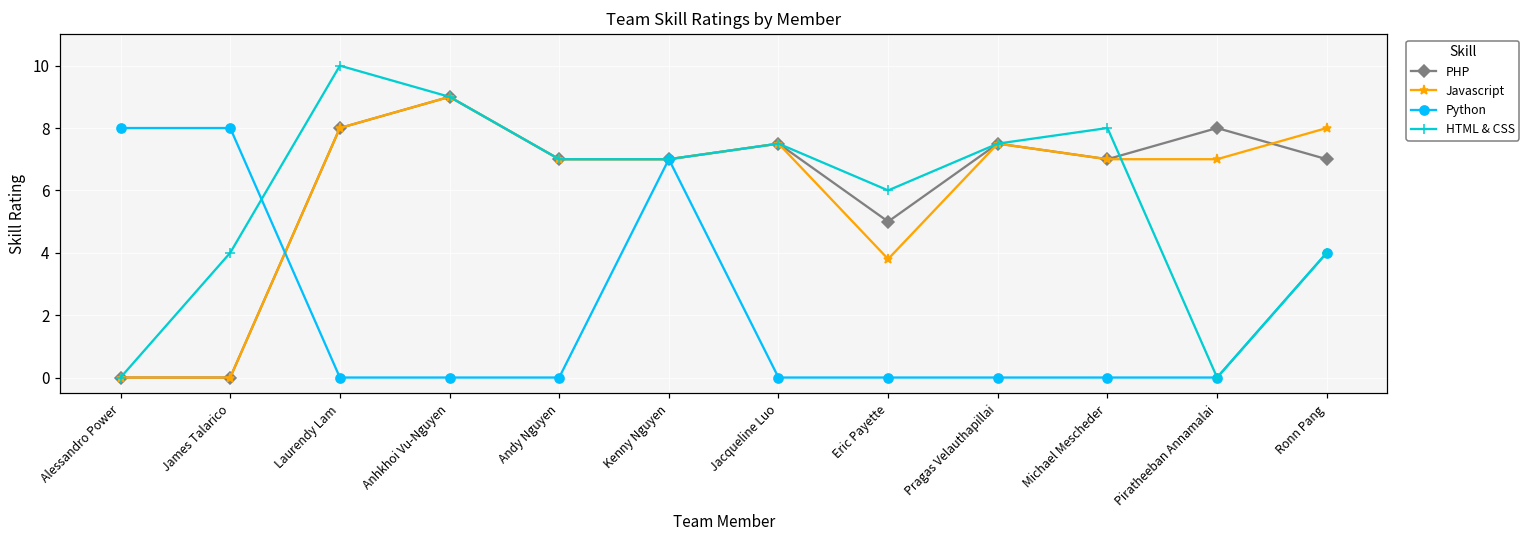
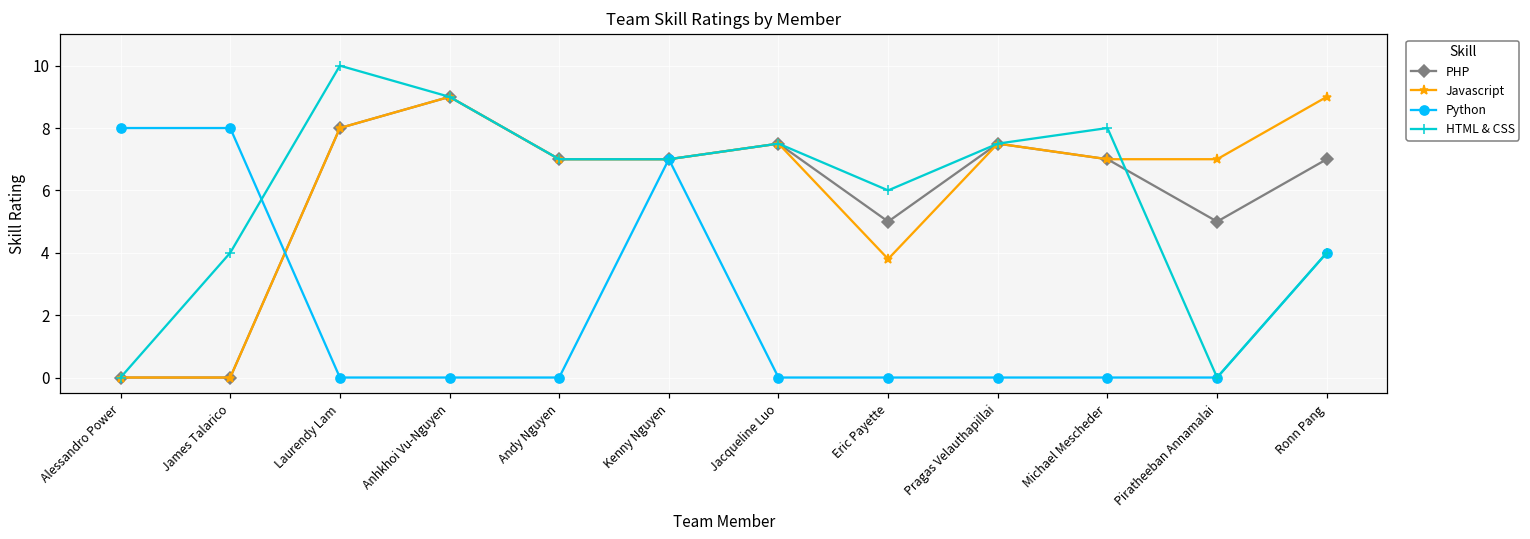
PHP, Piratheeban Annamalai: 8 -> 5
Javascript, Ronn Pang: 8 -> 9
